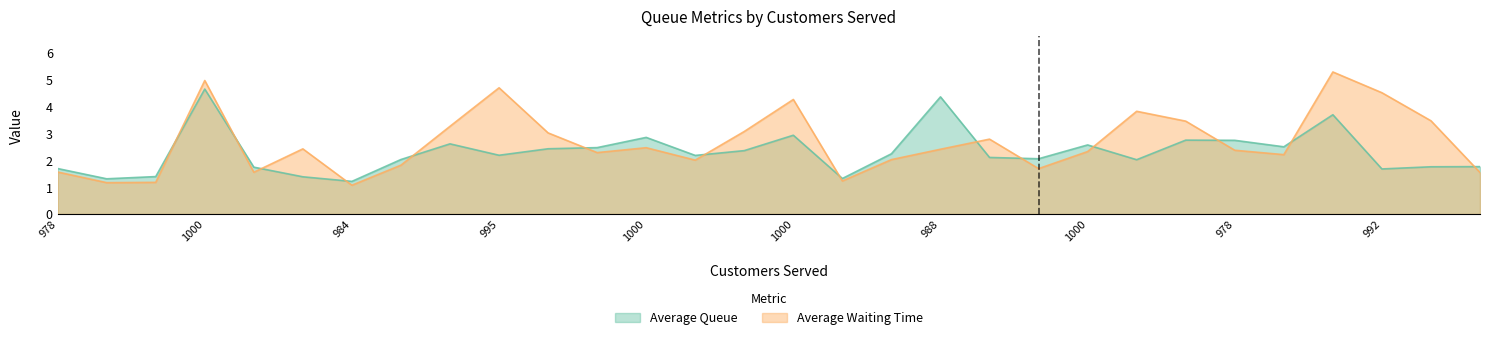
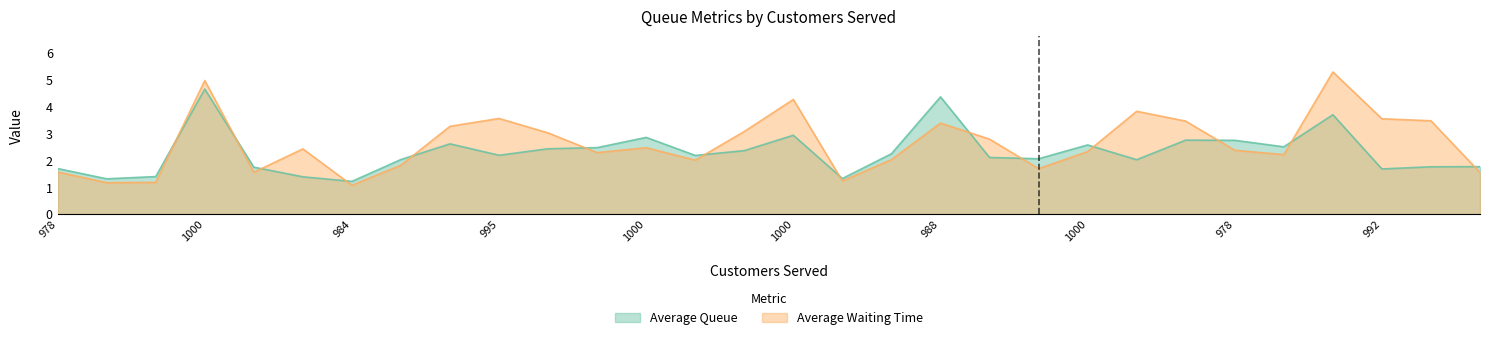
Average Waiting Time, 995: 4.7 -> 3.6
Average Waiting Time, 988: 2.4 -> 3.4
Average Waiting Time, 992: 4.5 -> 3.5
